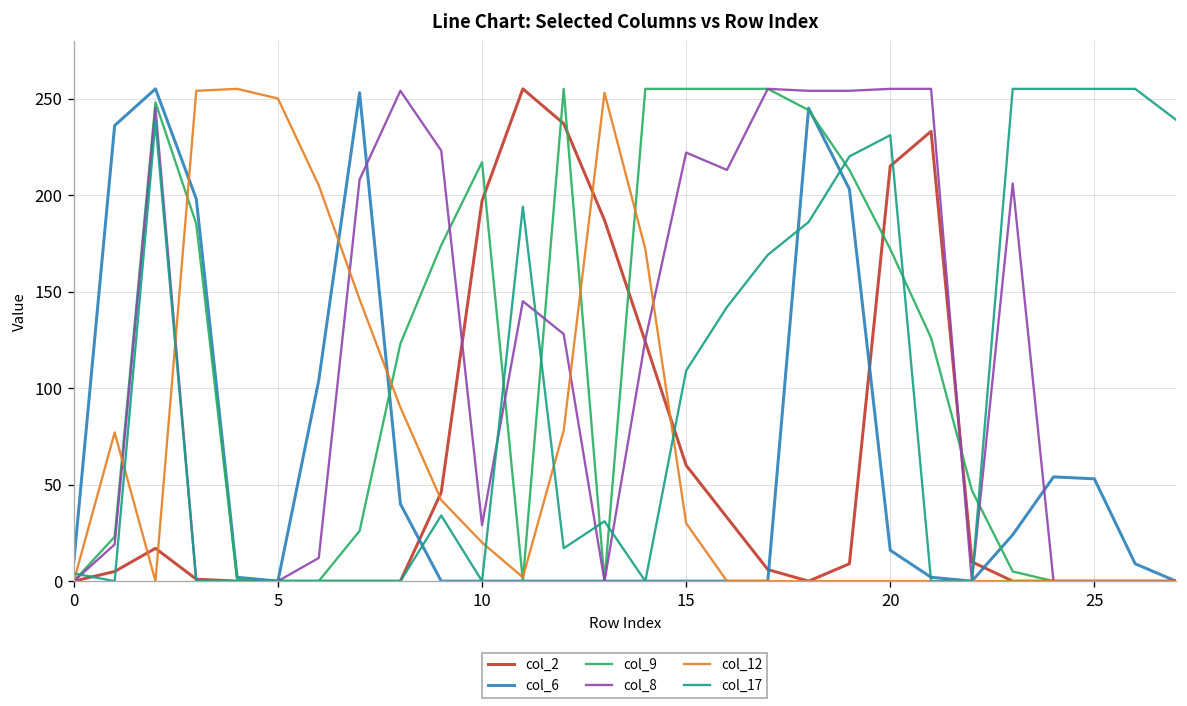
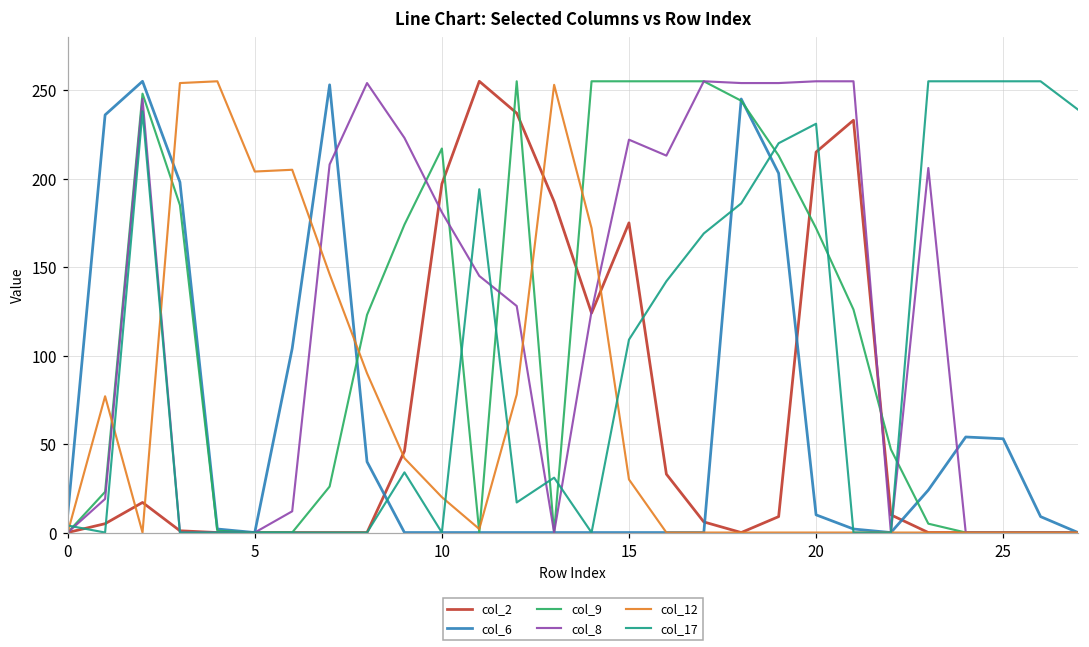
col_12, 5: 250 -> 204
col_8, 10: 29 -> 181
col_2, 15: 60 -> 175
col_6, 20: 16 -> 10
